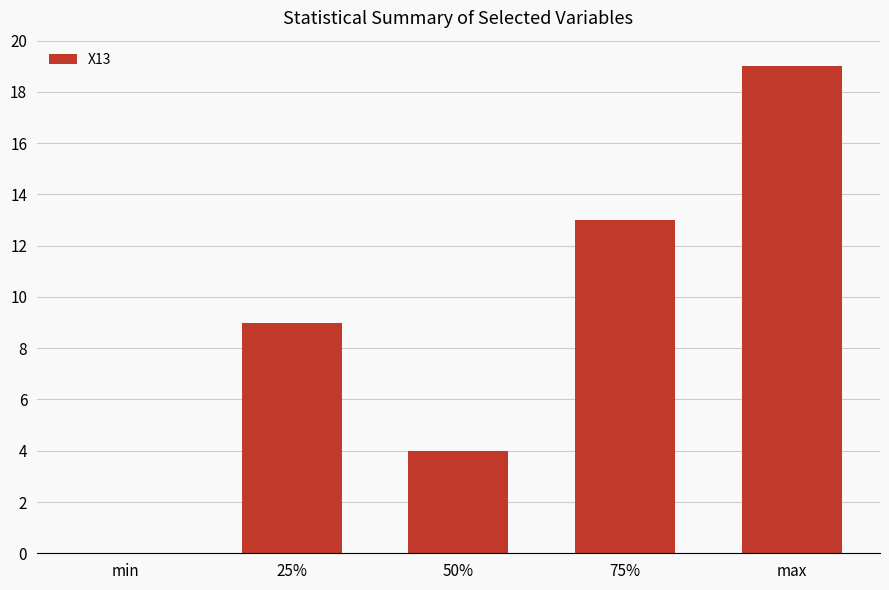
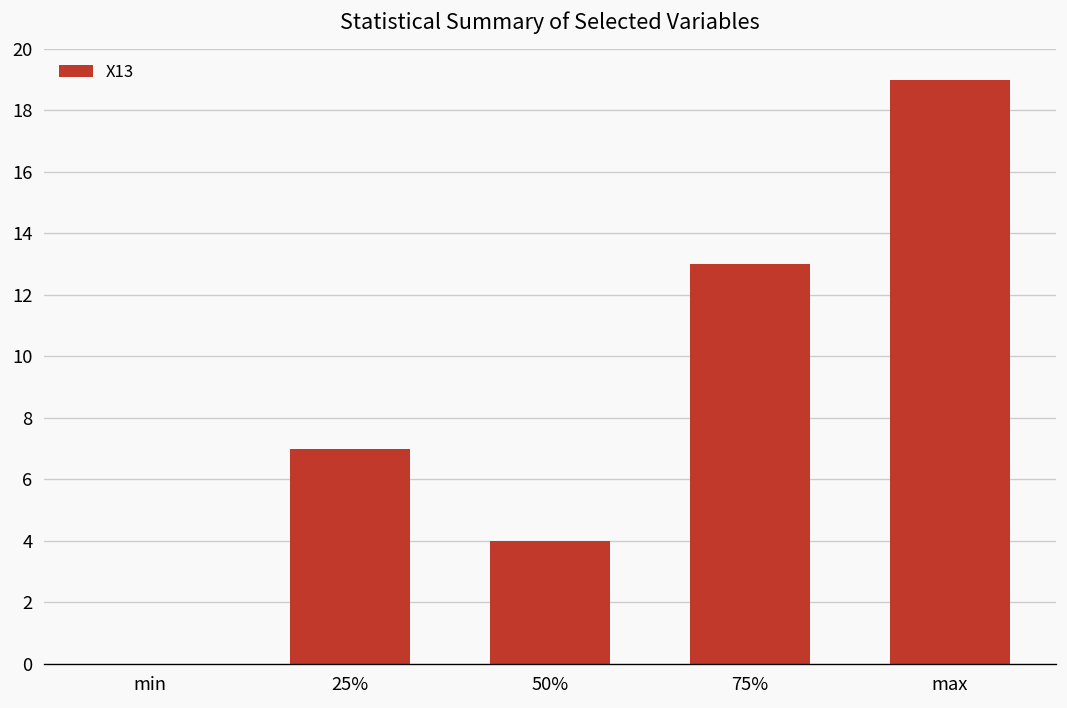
25%: 9 -> 7
